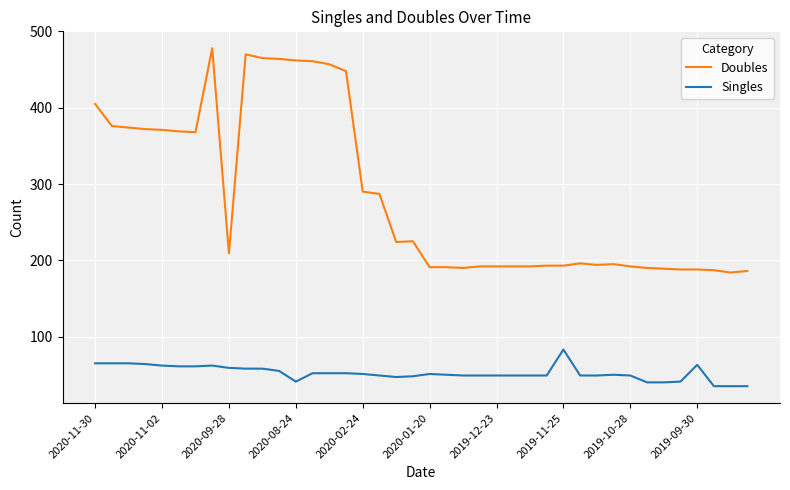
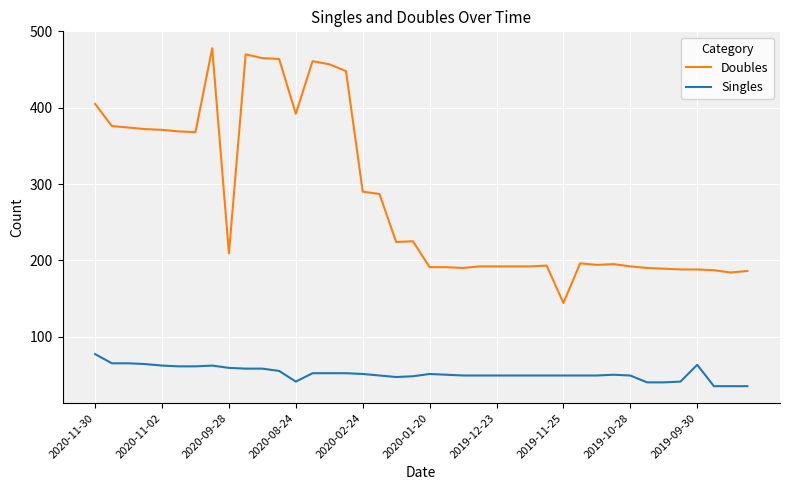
Singles, 2020-11-30: 70 -> 80
Doubles, 2020-08-24: 460 -> 390
Doubles, 2019-11-25: 190 -> 140
Singles, 2019-11-25: 80 -> 50
